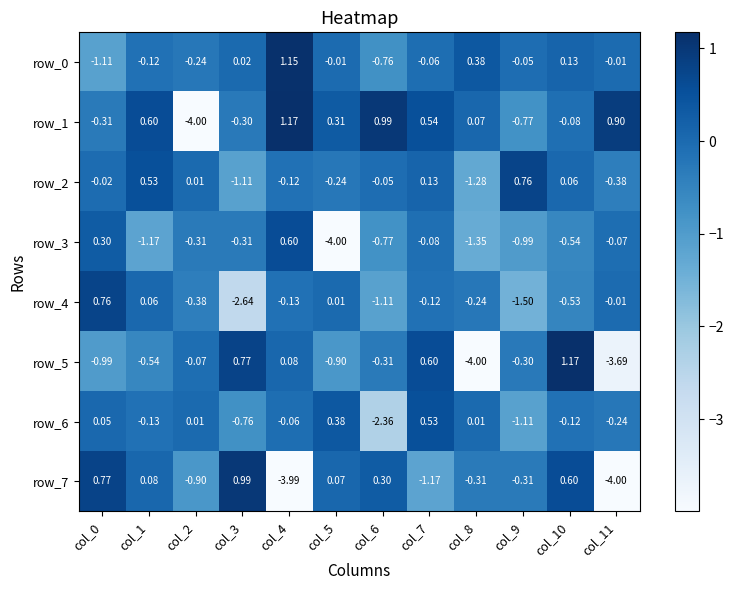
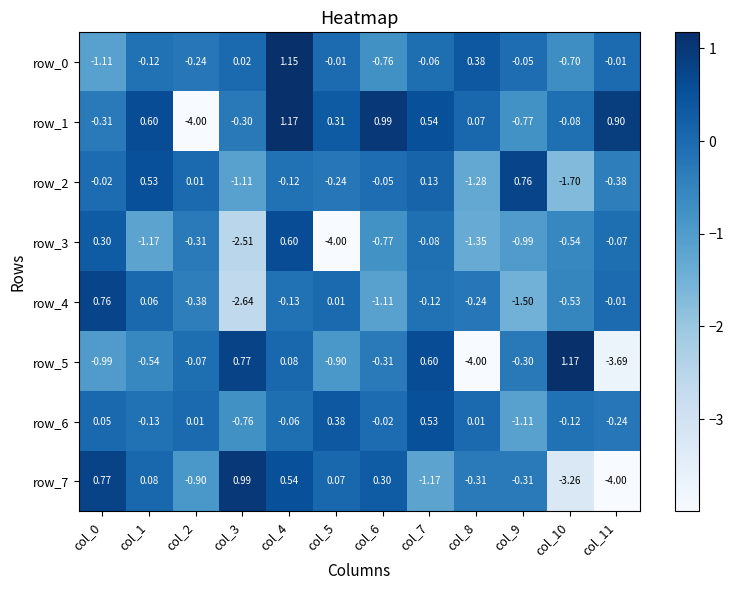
row_0, col_10: 0.13 -> -0.70
row_2, col_10: 0.06 -> -1.70
row_3, col_3: -0.31 -> -2.51
row_6, col_6: -2.36 -> -0.02
row_7, col_4: -3.99 -> 0.54
row_7, col_10: 0.60 -> -3.26
